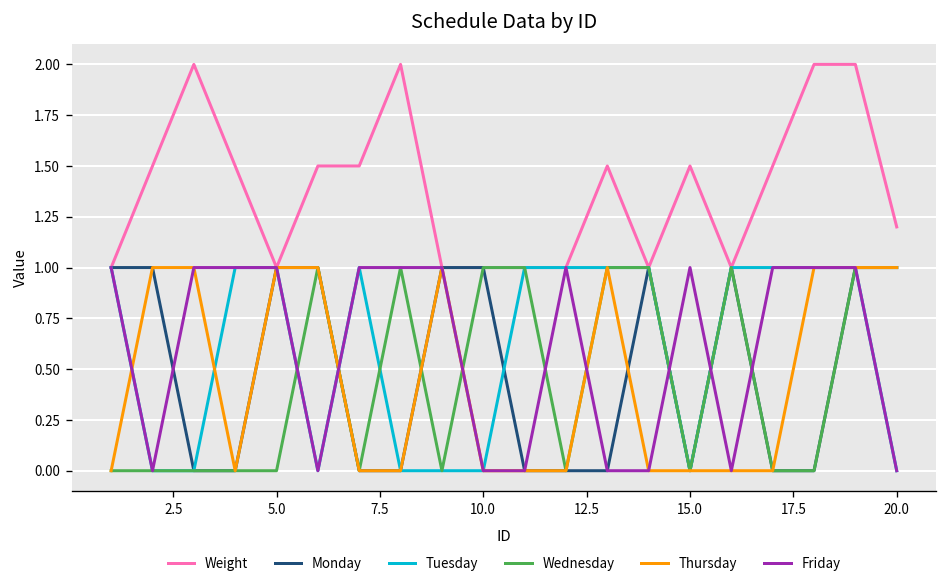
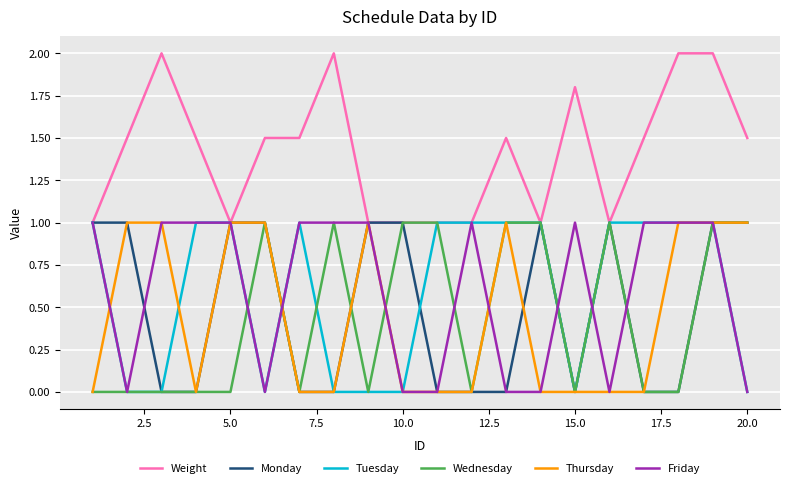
Weight, 15.0: 1.5 -> 1.8
Weight, 20.0: 1.2 -> 1.5
